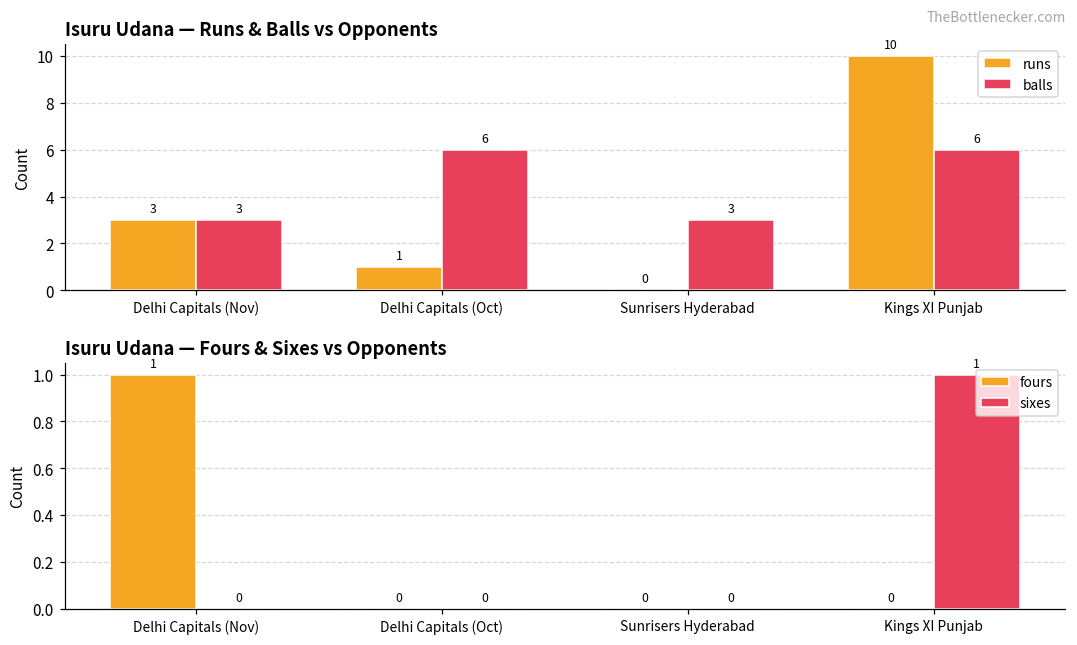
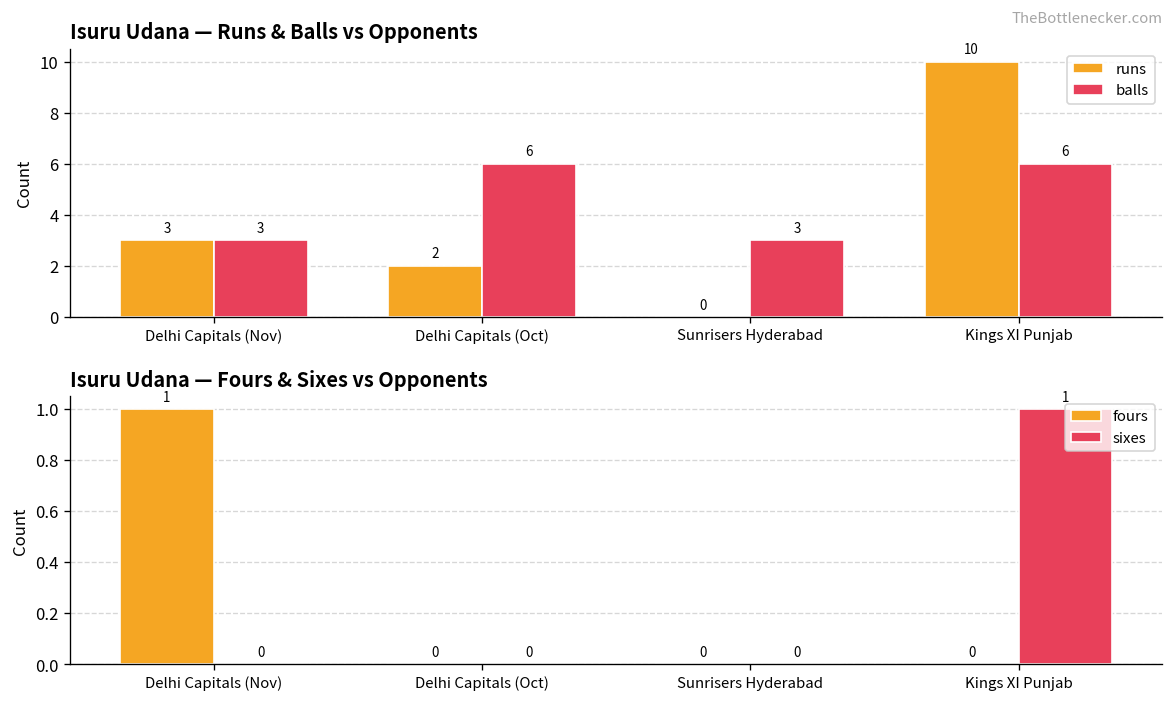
Isuru Udana — Runs & Balls vs Opponents, runs, Delhi Capitals (Oct): 1 -> 2
